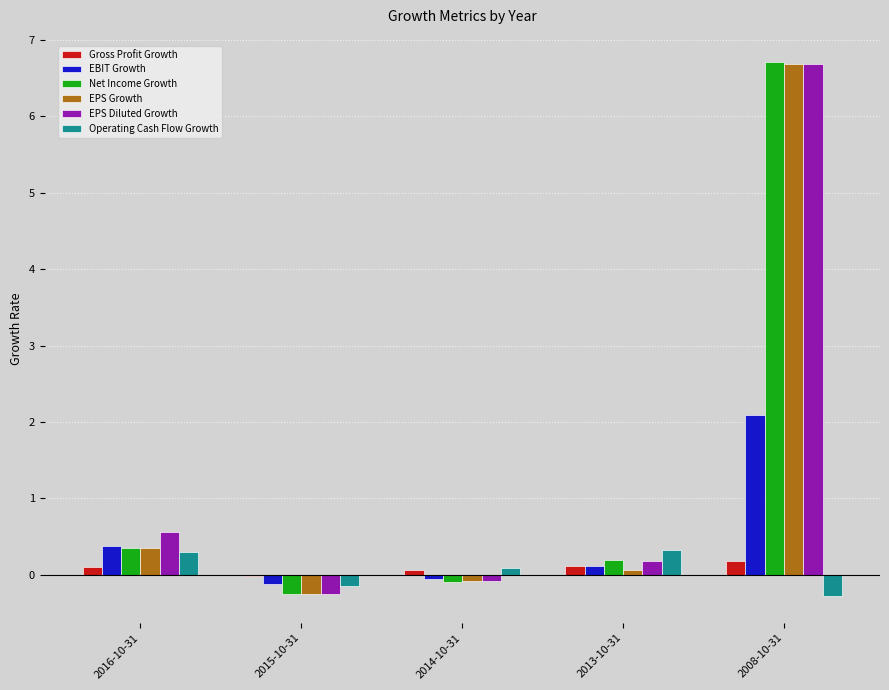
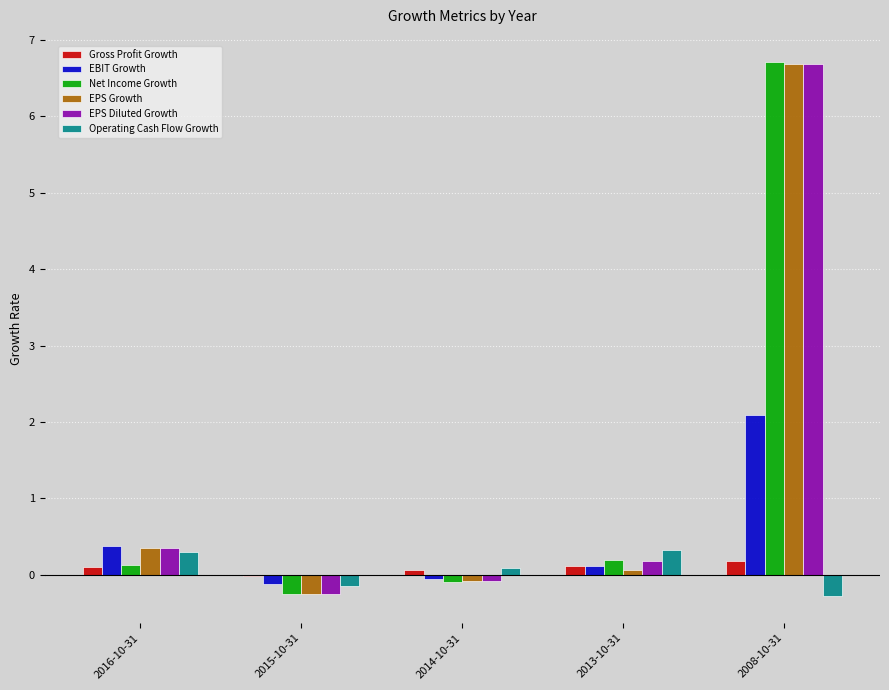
Net Income Growth, 2016-10-31: 0.3 -> 0.1
EPS Diluted Growth, 2016-10-31: 0.6 -> 0.4
